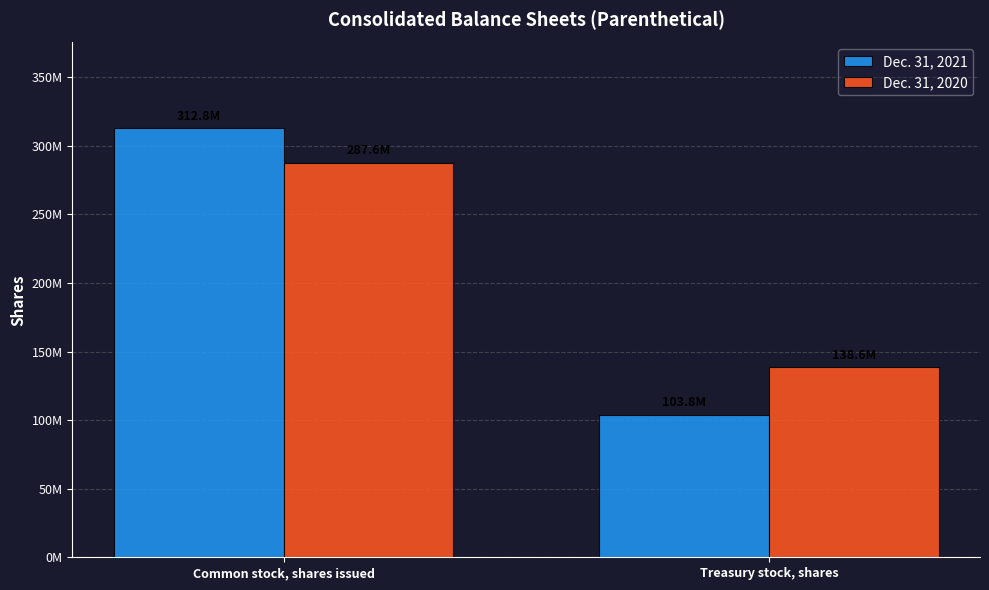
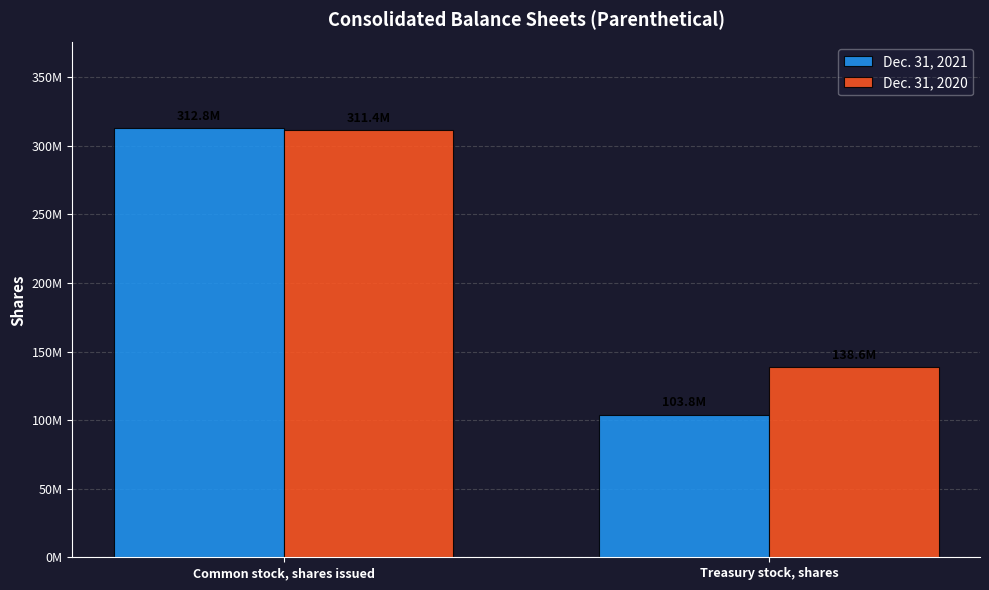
Dec. 31, 2020, Common stock, shares issued: 288000000 -> 311000000
